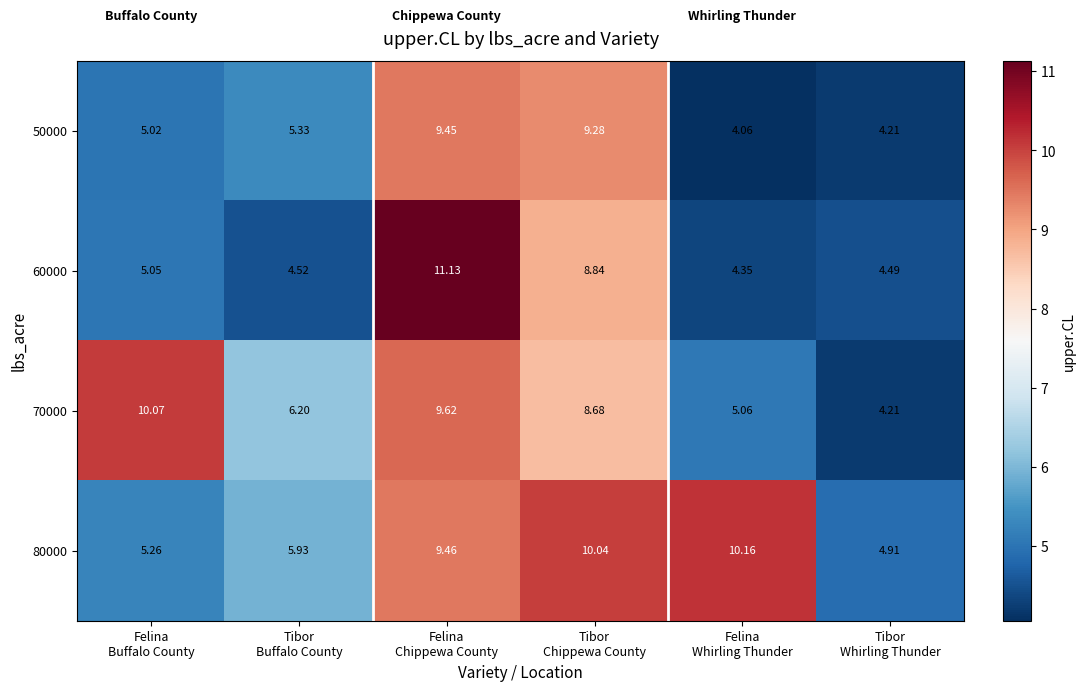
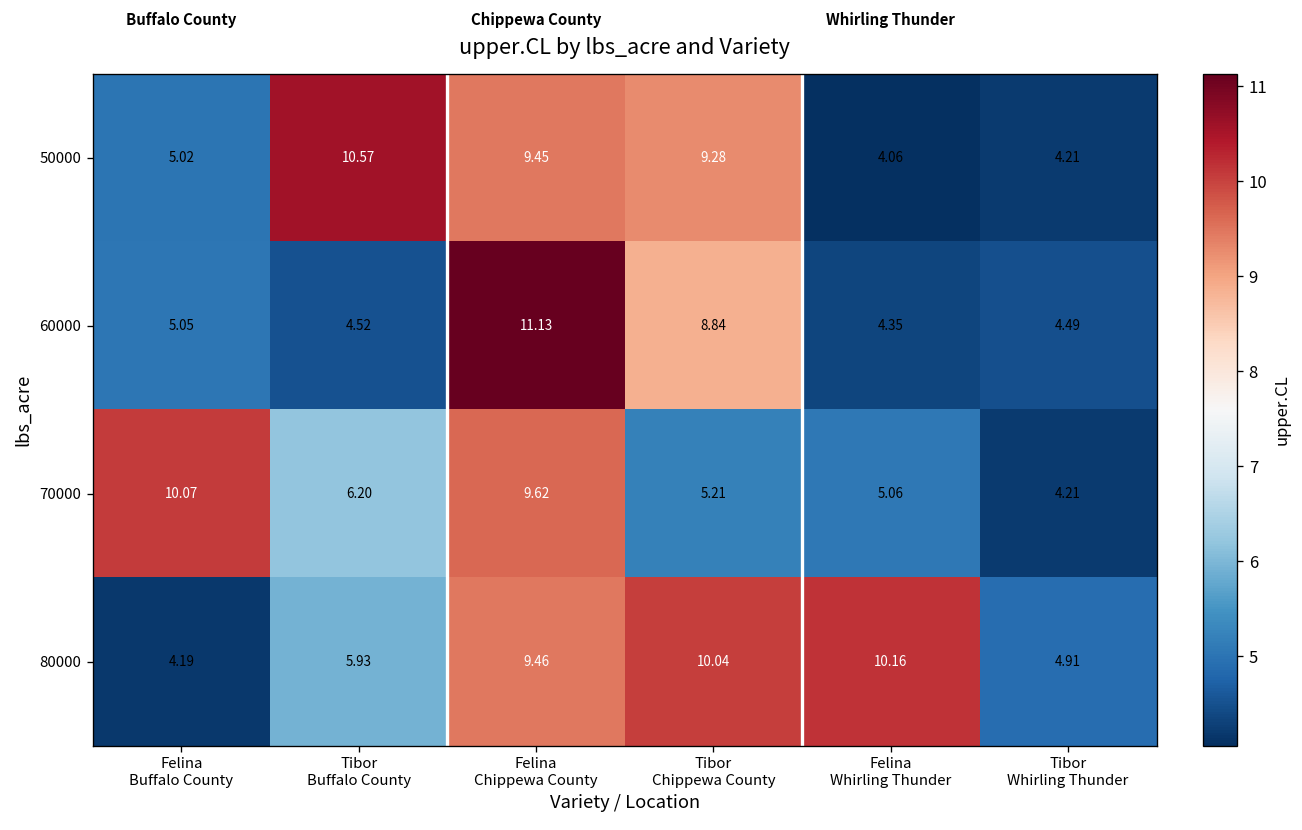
50000, Tibor Buffalo County: 5.33 -> 10.57
70000, Tibor Chippewa County: 8.68 -> 5.21
80000, Felina Buffalo County: 5.26 -> 4.19
